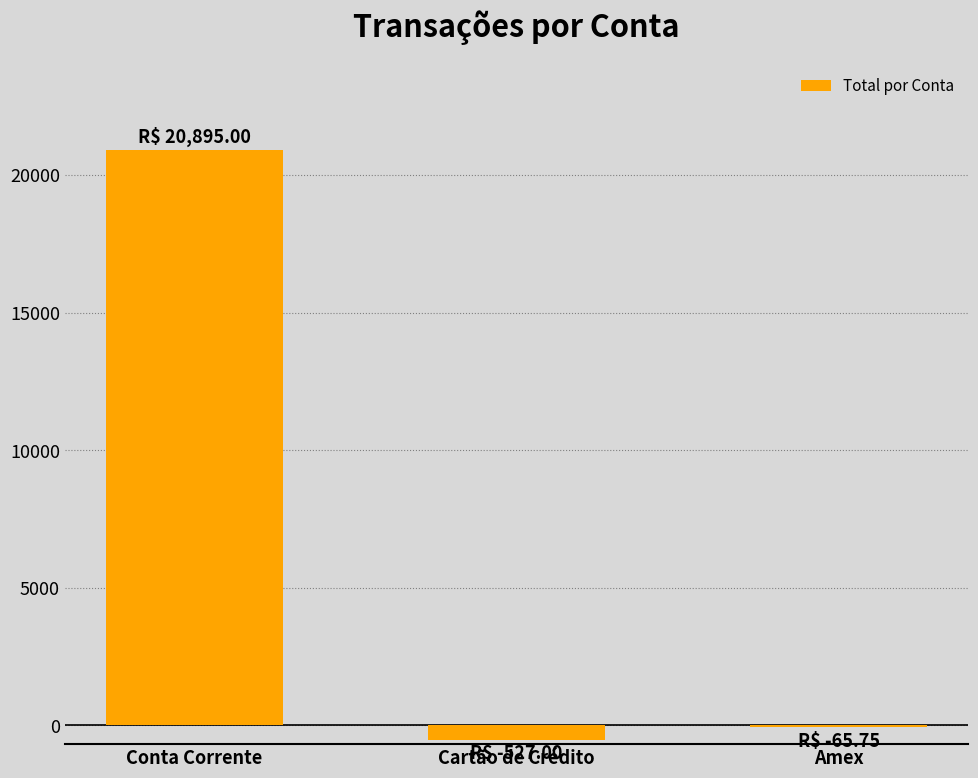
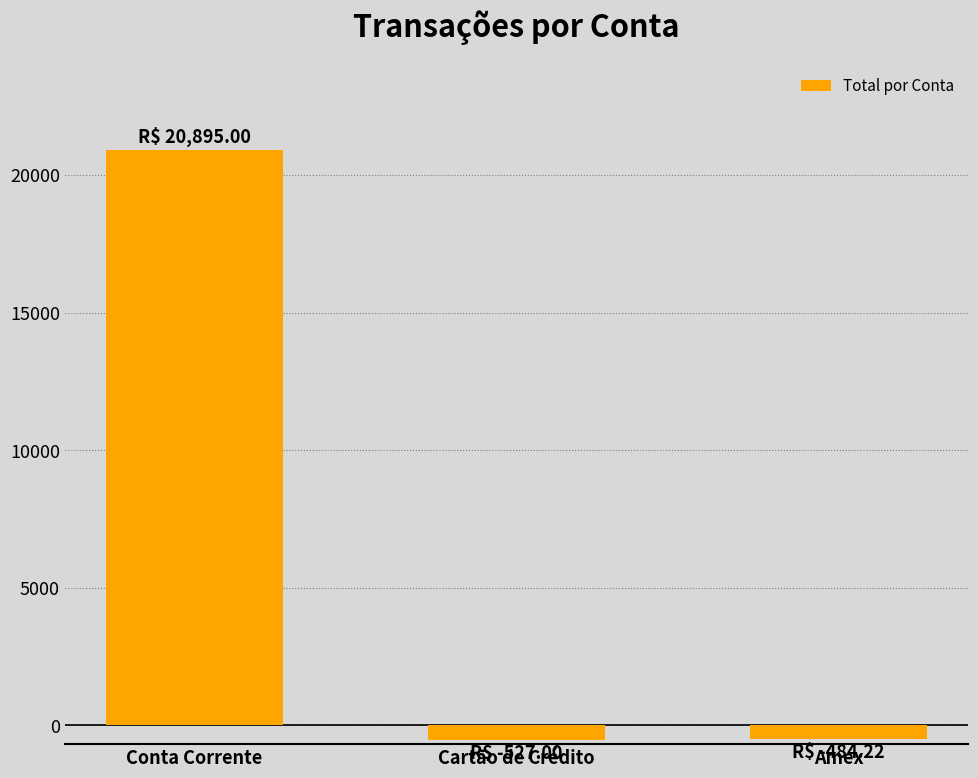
Amex: -65.75 -> -484.22
